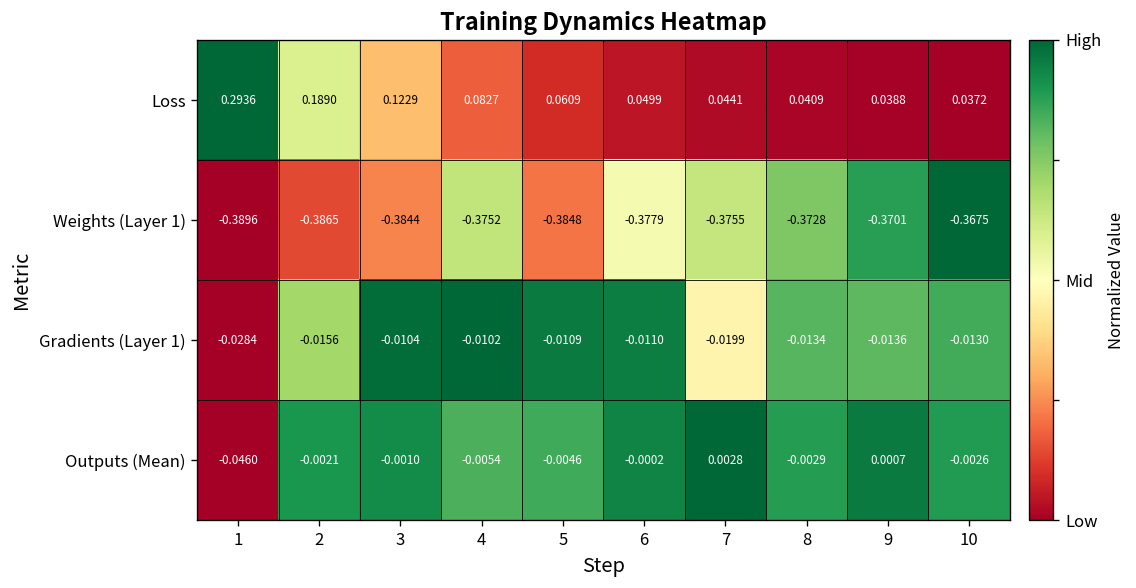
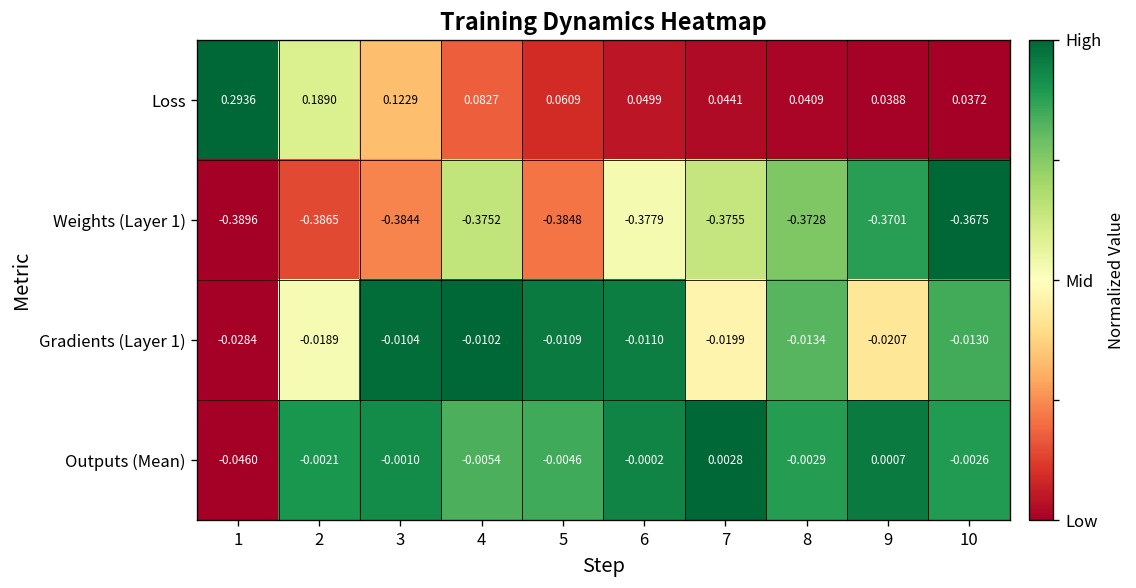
Gradients (Layer 1), 2: -0.0156 -> -0.0189
Gradients (Layer 1), 9: -0.0136 -> -0.0207
